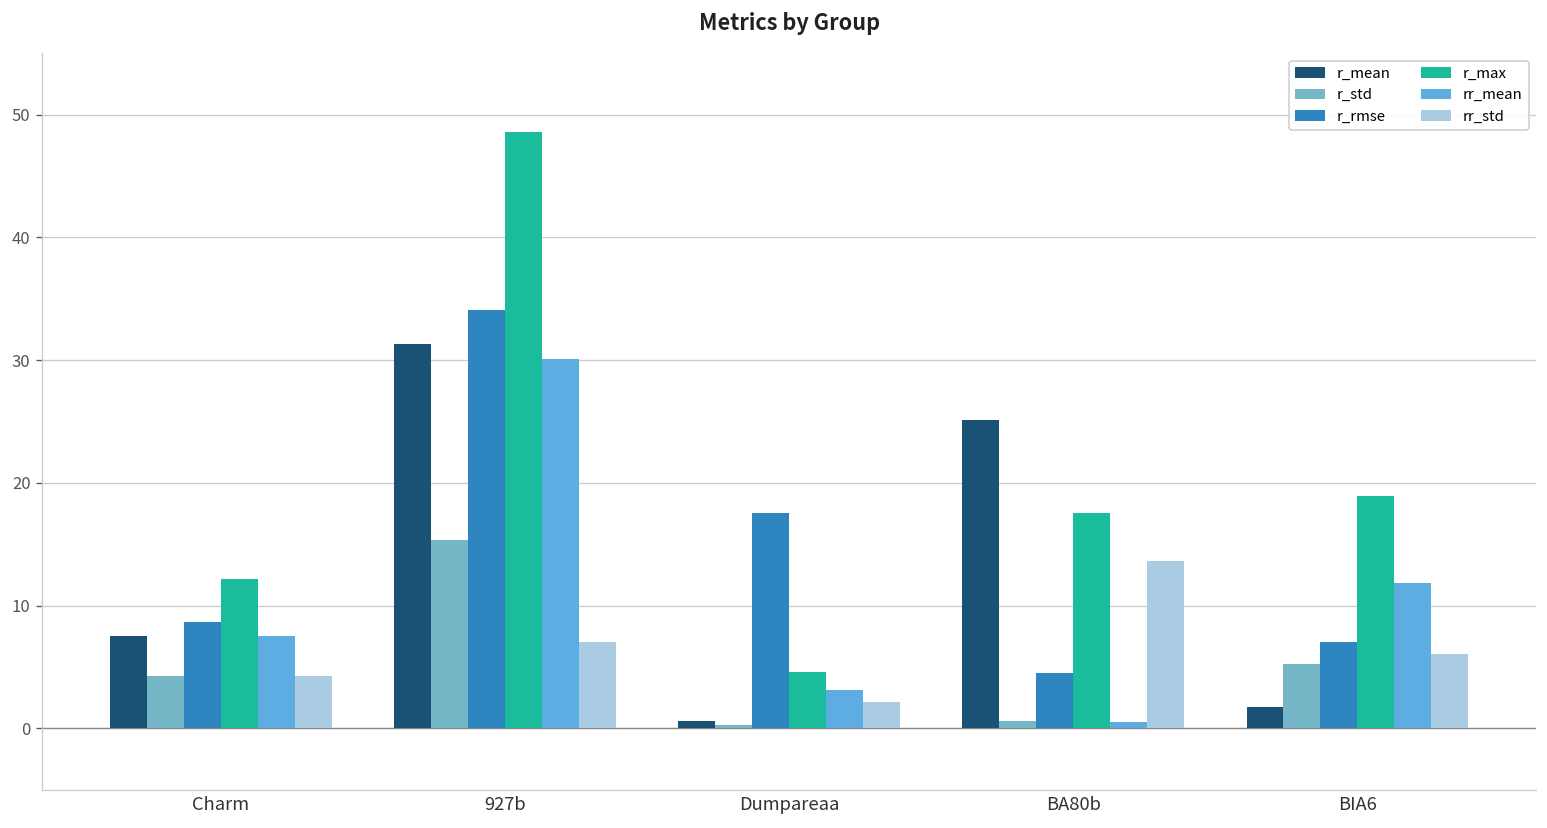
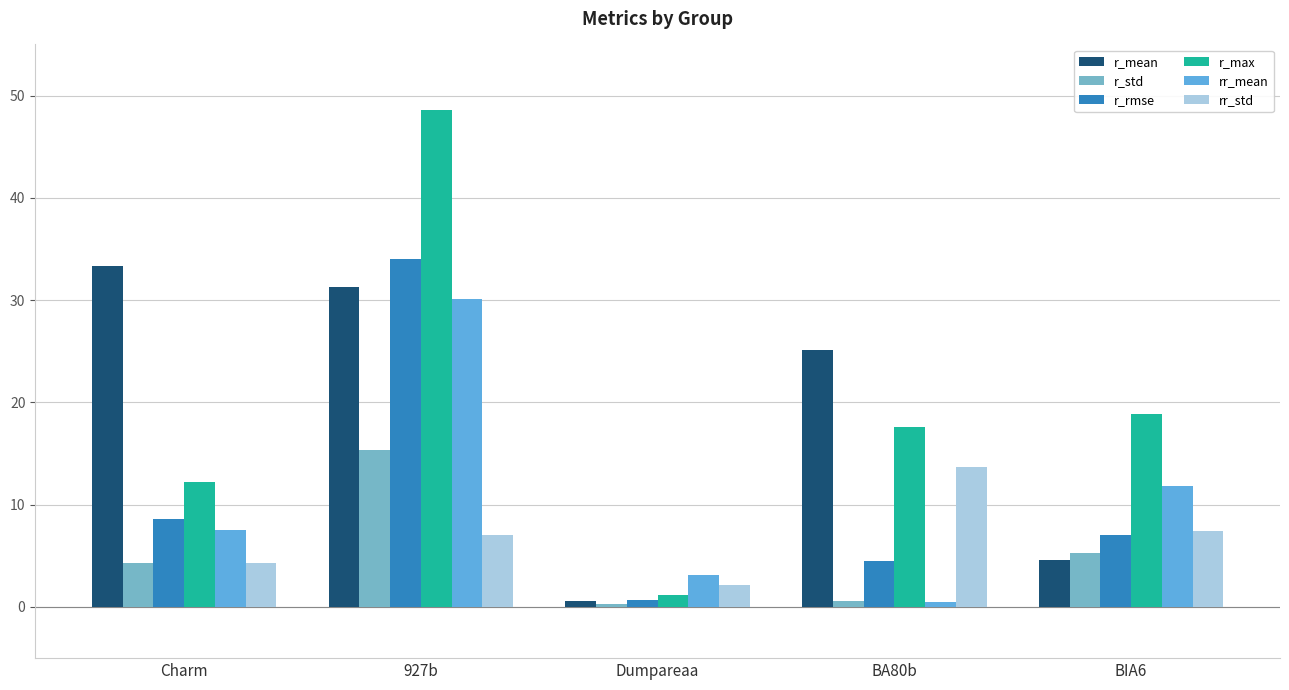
r_mean, Charm: 7.5 -> 33.3
r_rmse, Dumpareaa: 17.6 -> 0.7
r_max, Dumpareaa: 4.6 -> 1.2
r_mean, BIA6: 1.7 -> 4.6
rr_std, BIA6: 6.0 -> 7.4
